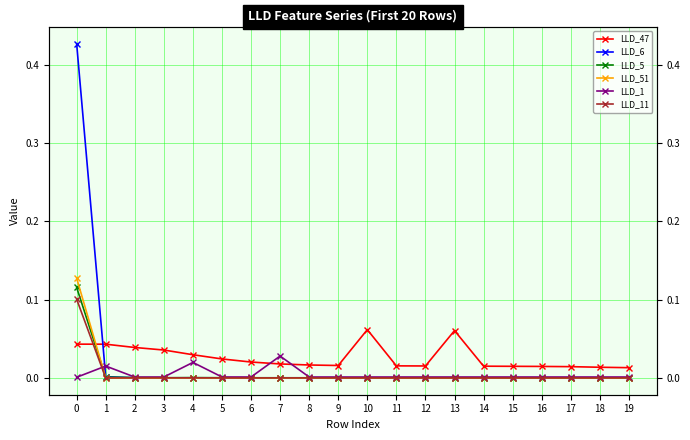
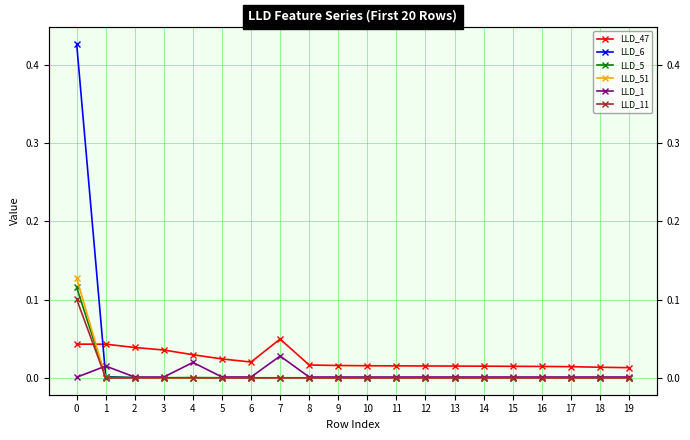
LLD_47, 7: 0.02 -> 0.05
LLD_47, 10: 0.06 -> 0.02
LLD_47, 13: 0.06 -> 0.02
